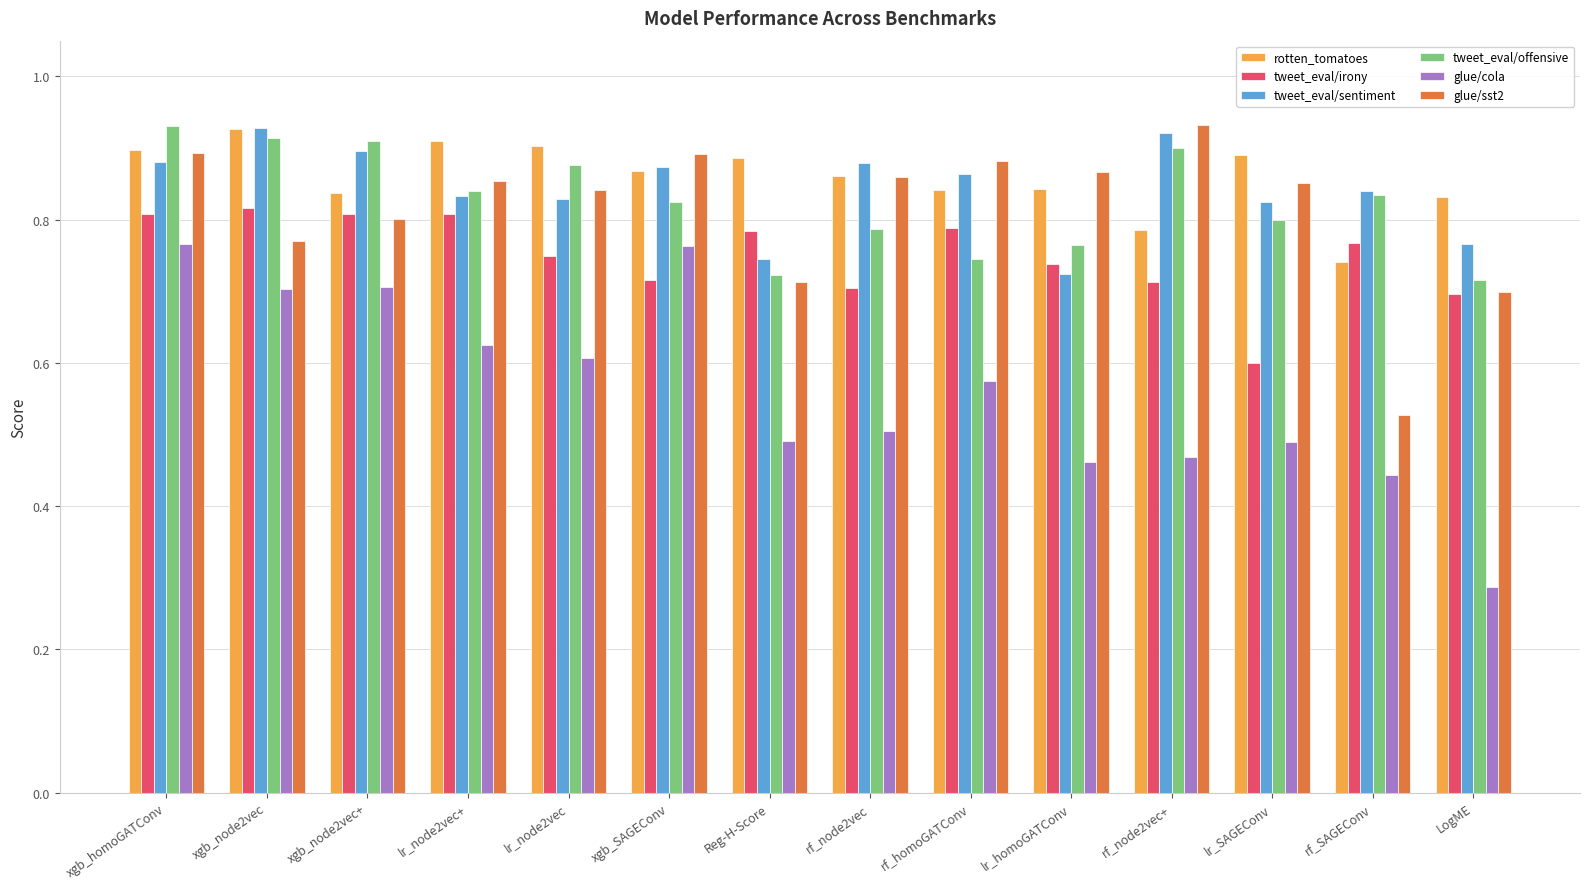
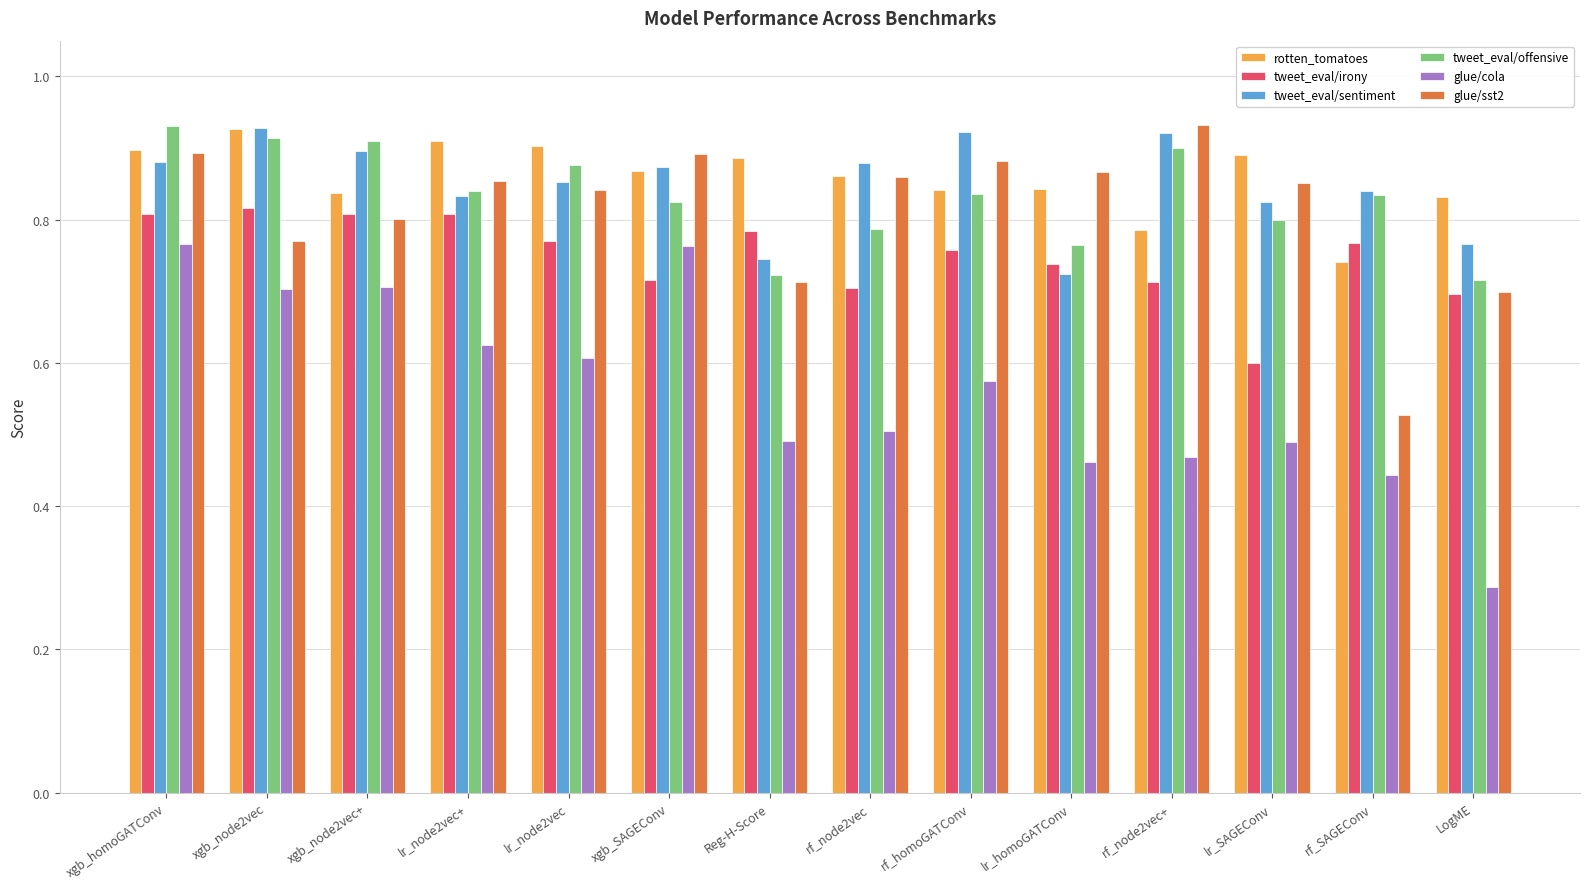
tweet_eval/irony, lr_node2vec: 0.75 -> 0.77
tweet_eval/sentiment, lr_node2vec: 0.83 -> 0.85
tweet_eval/irony, rf_homoGATConv: 0.79 -> 0.76
tweet_eval/sentiment, rf_homoGATConv: 0.86 -> 0.92
tweet_eval/offensive, rf_homoGATConv: 0.75 -> 0.84
